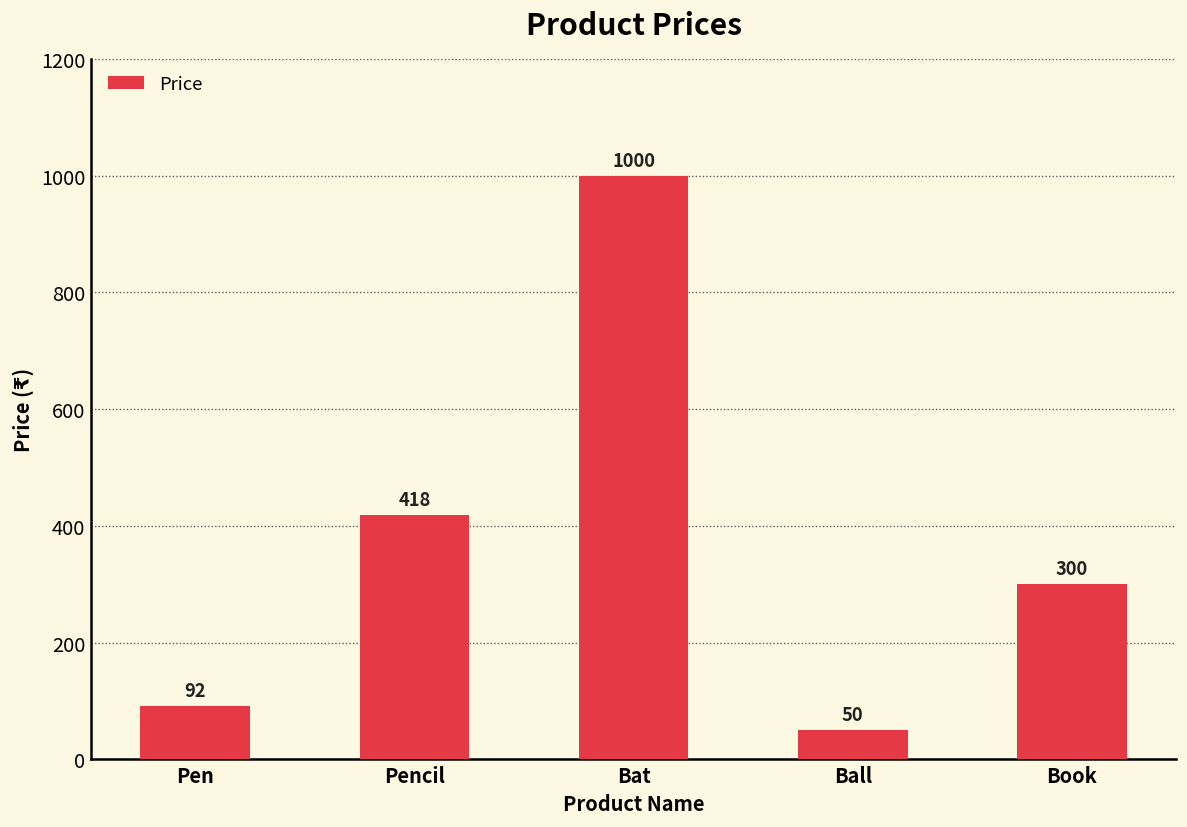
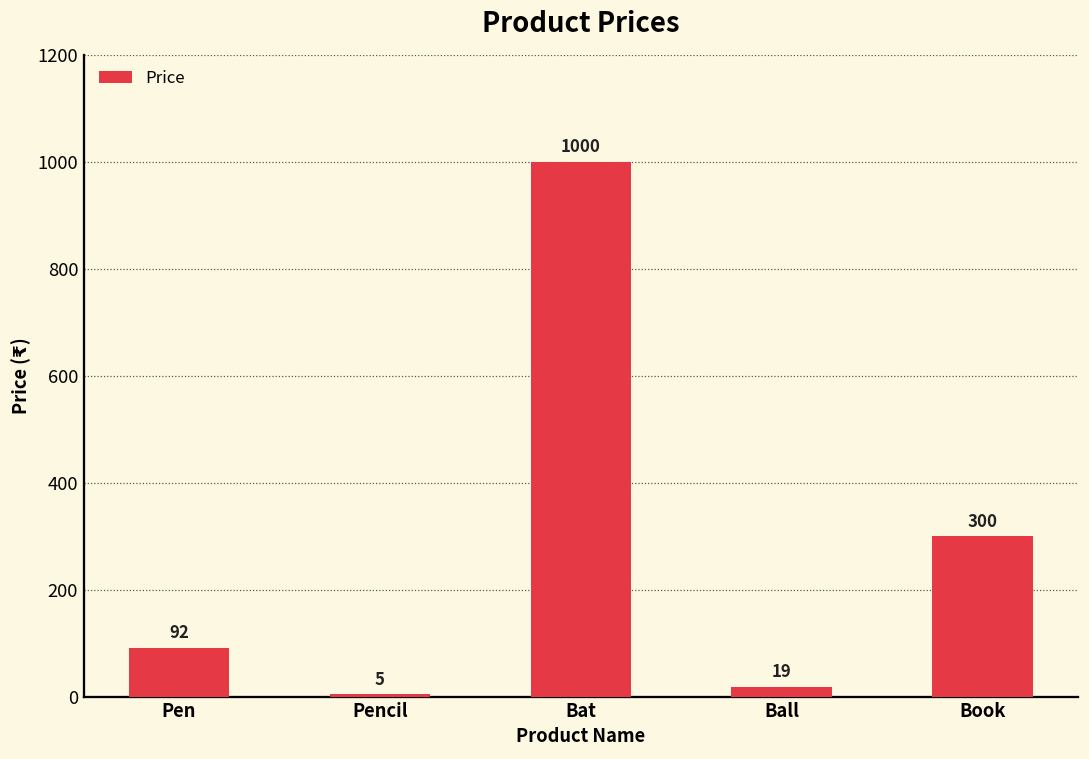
Pencil: 418 -> 5
Ball: 50 -> 19
